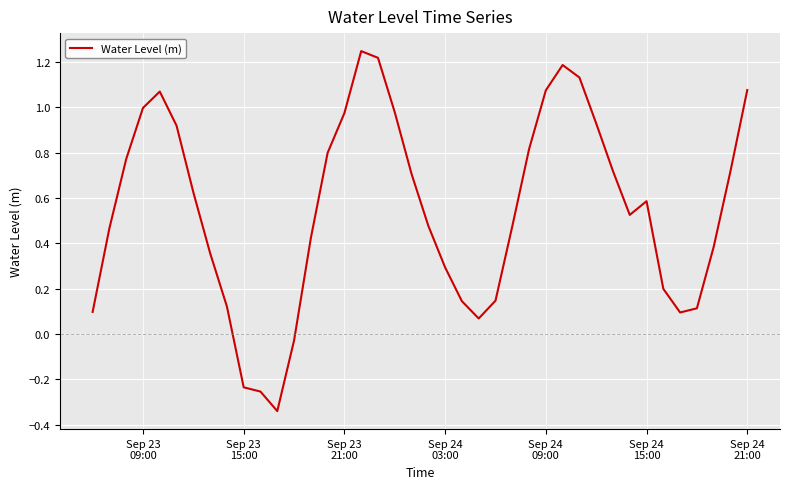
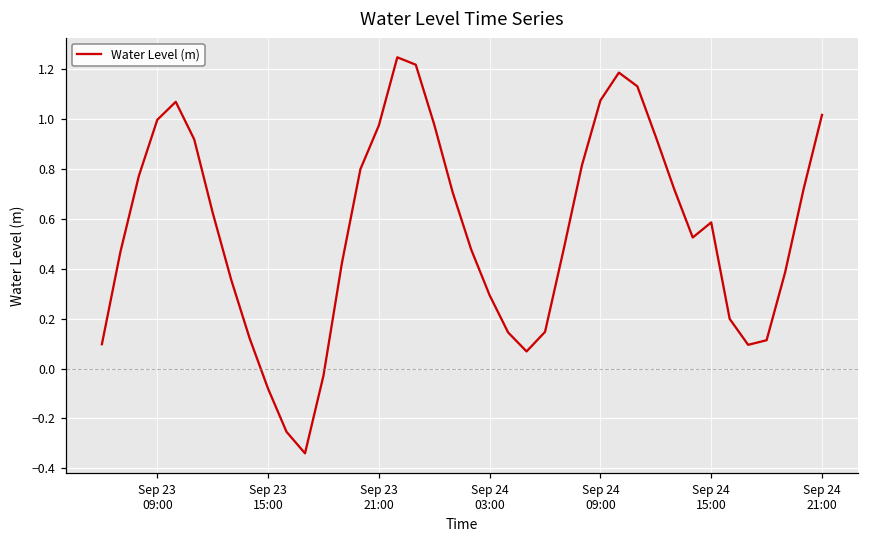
Sep 23 15:00: -0.24 -> -0.08
Sep 24 21:00: 1.08 -> 1.02
